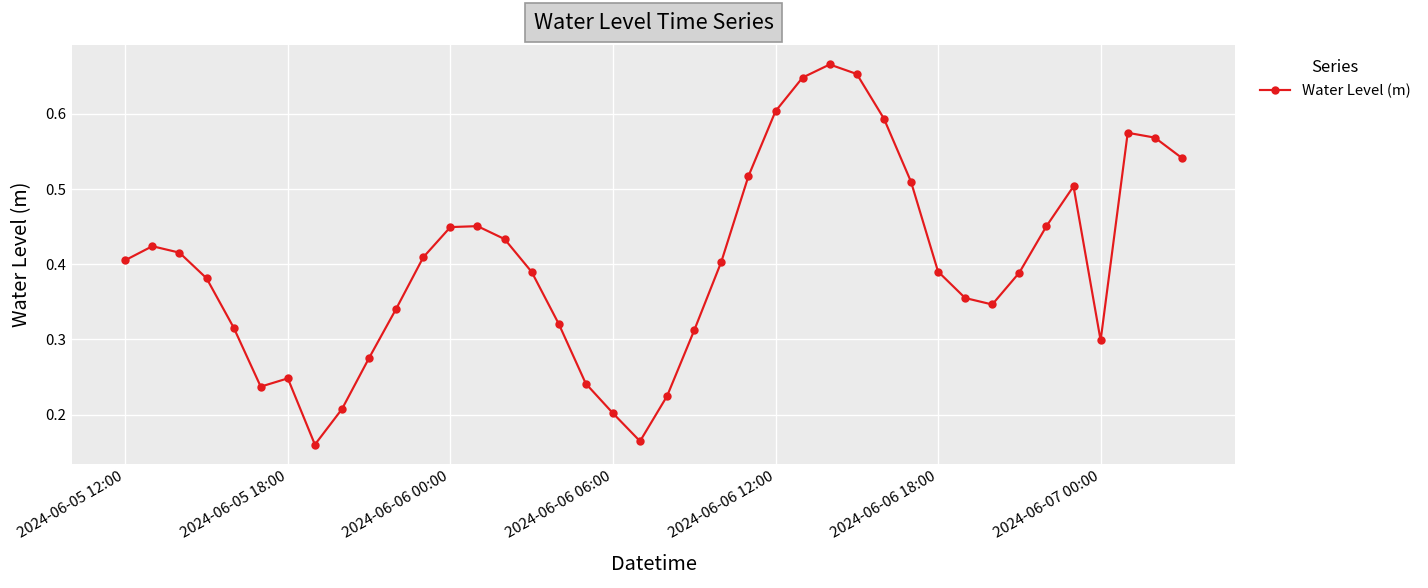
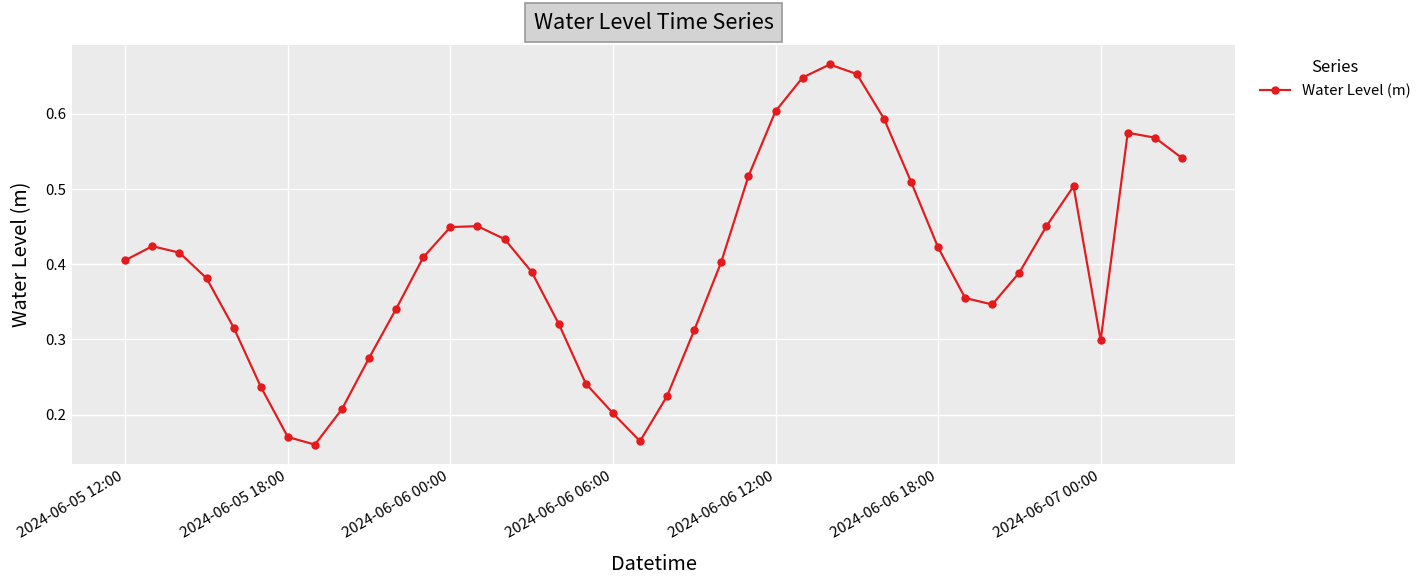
2024-06-05 18:00: 0.25 -> 0.17
2024-06-06 18:00: 0.39 -> 0.42
